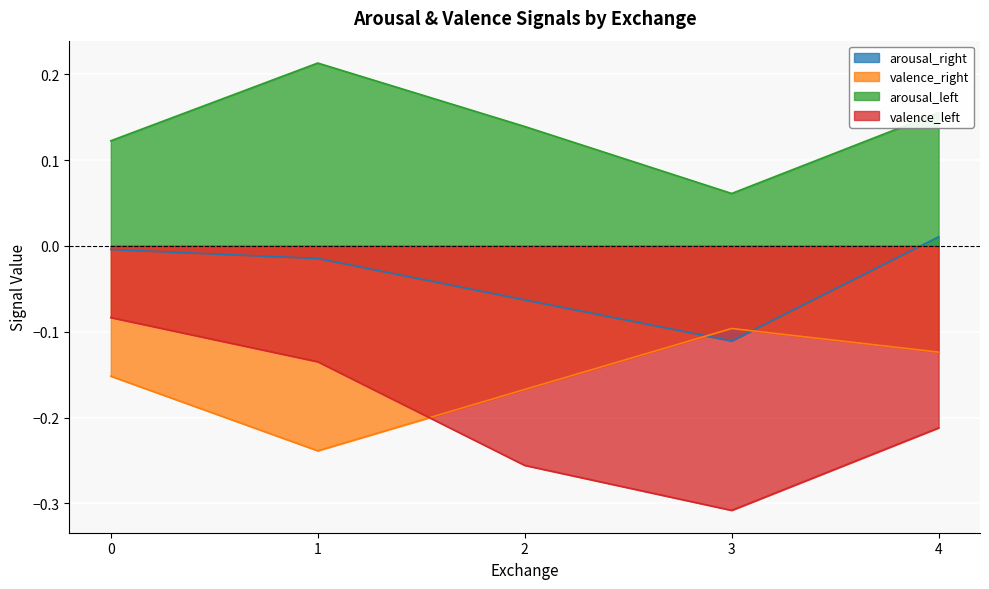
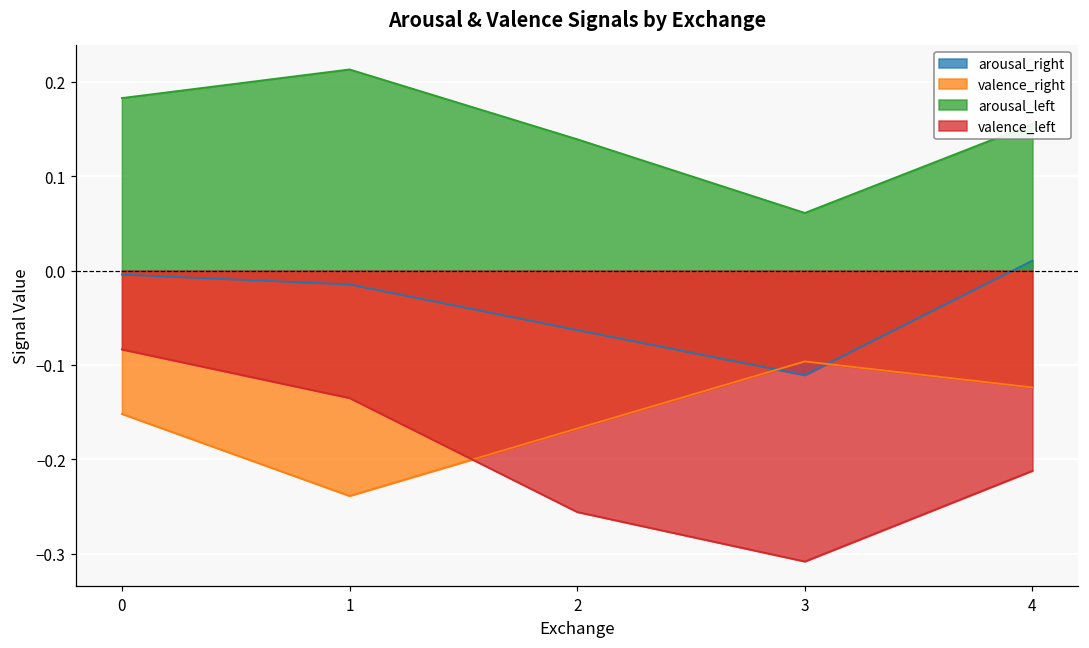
arousal_left, 0: 0.12 -> 0.18
